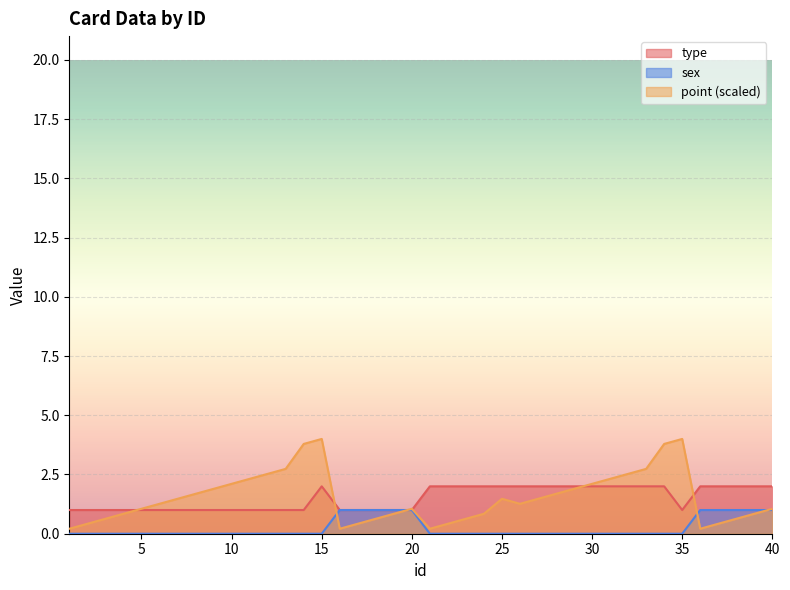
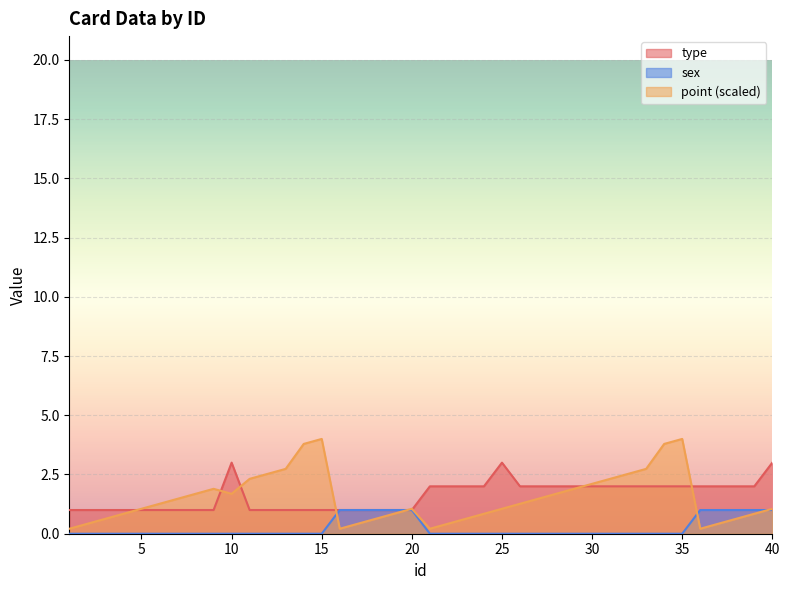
type, 10: 1 -> 3
point (scaled), 10: 2.1 -> 1.7
type, 15: 2 -> 1
type, 25: 2 -> 3
point (scaled), 25: 1.5 -> 1.1
type, 35: 1 -> 2
type, 40: 2 -> 3
